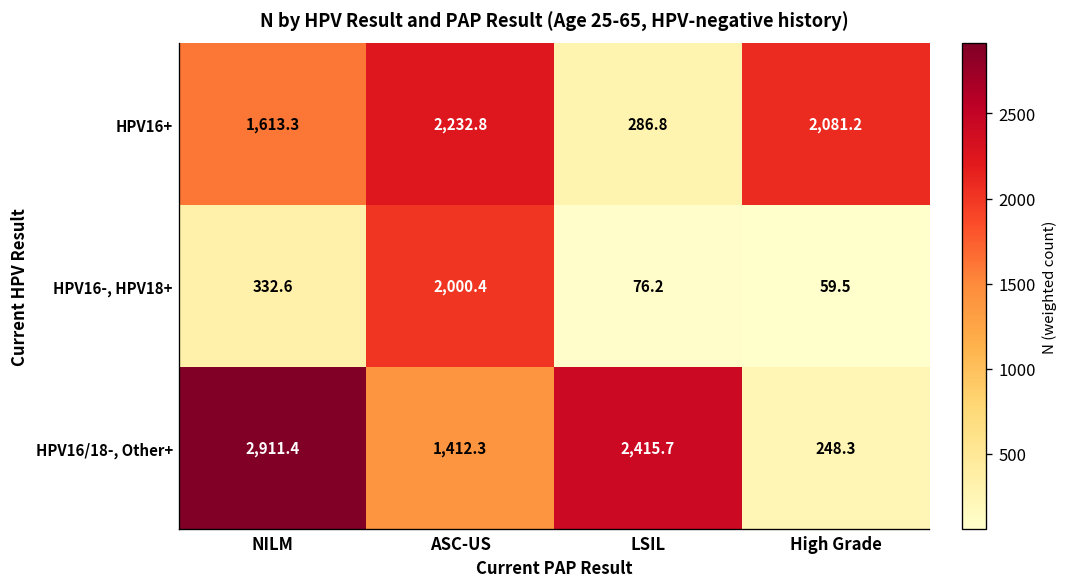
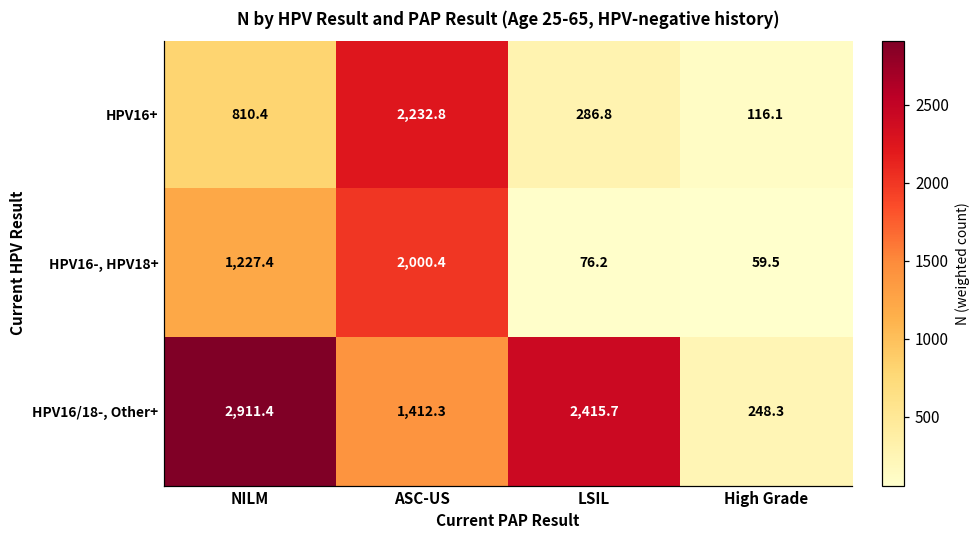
HPV16+, NILM: 1,613.3 -> 810.4
HPV16+, High Grade: 2,081.2 -> 116.1
HPV16-, HPV18+, NILM: 332.6 -> 1,227.4
